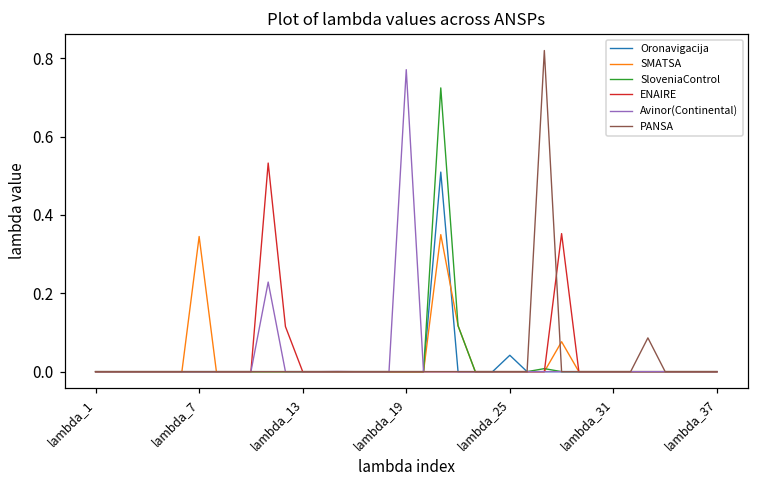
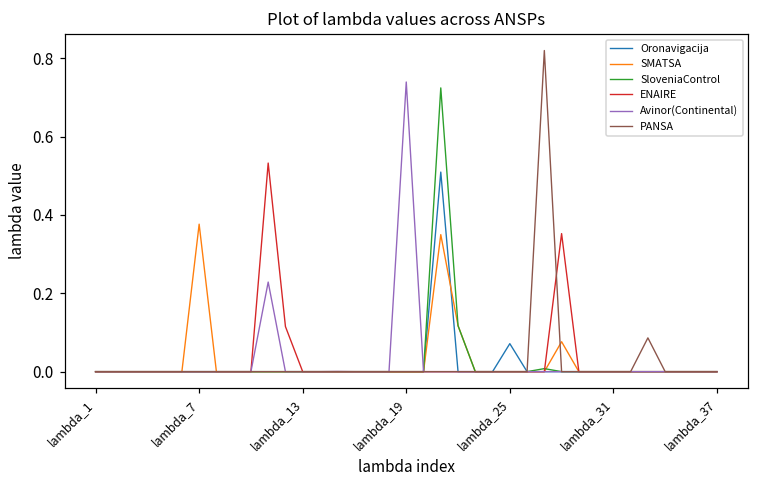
SMATSA, lambda_7: 0.35 -> 0.38
Avinor(Continental), lambda_19: 0.77 -> 0.74
Oronavigacija, lambda_25: 0.04 -> 0.07
